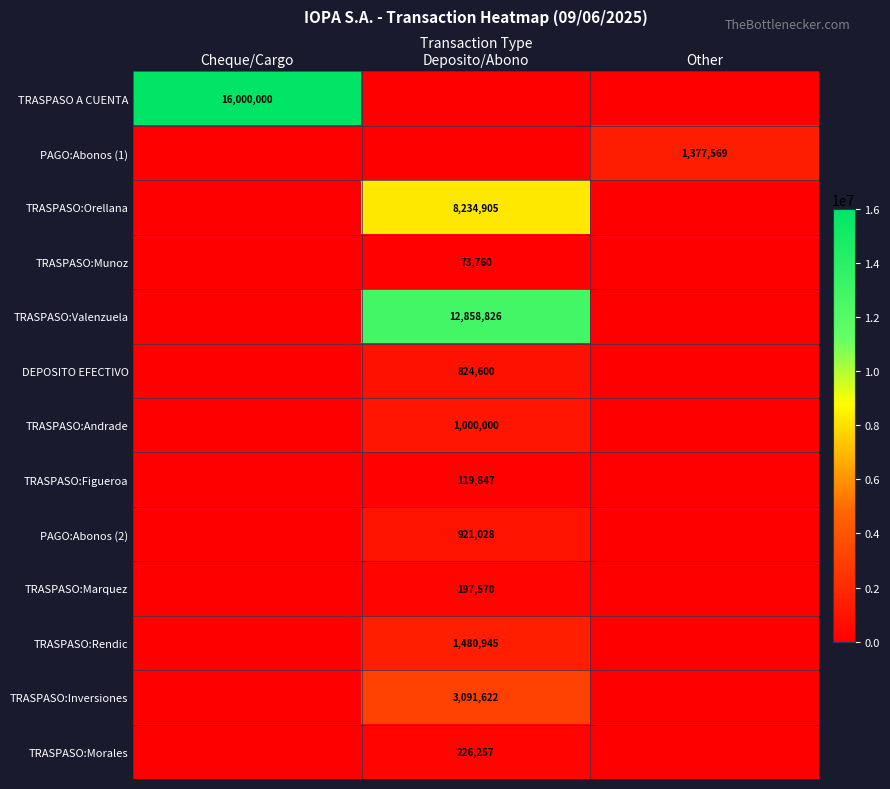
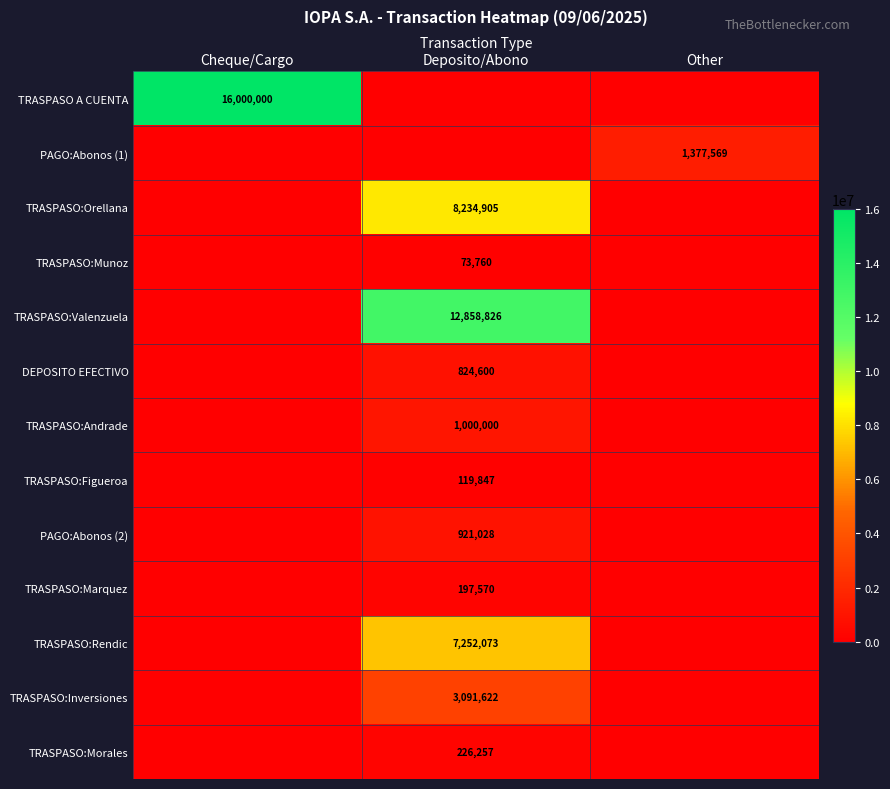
TRASPASO:Rendic, Deposito/Abono: 1,480,945 -> 7,252,073
